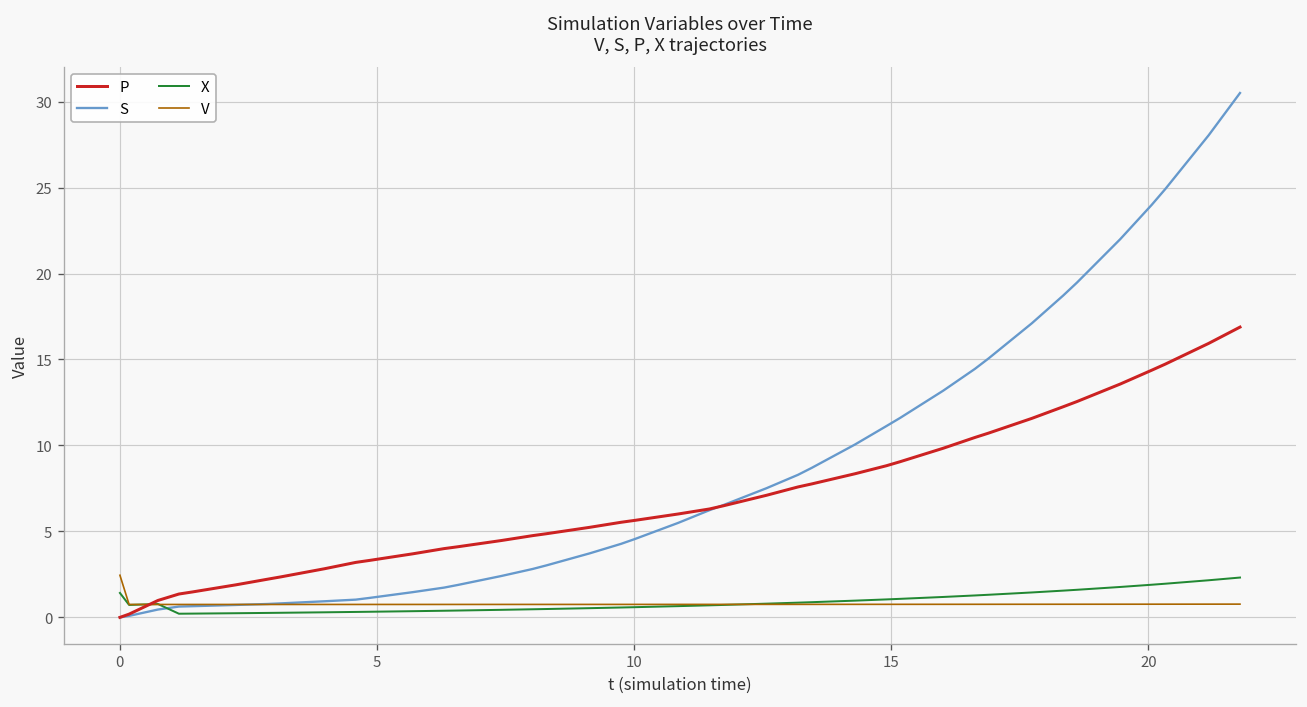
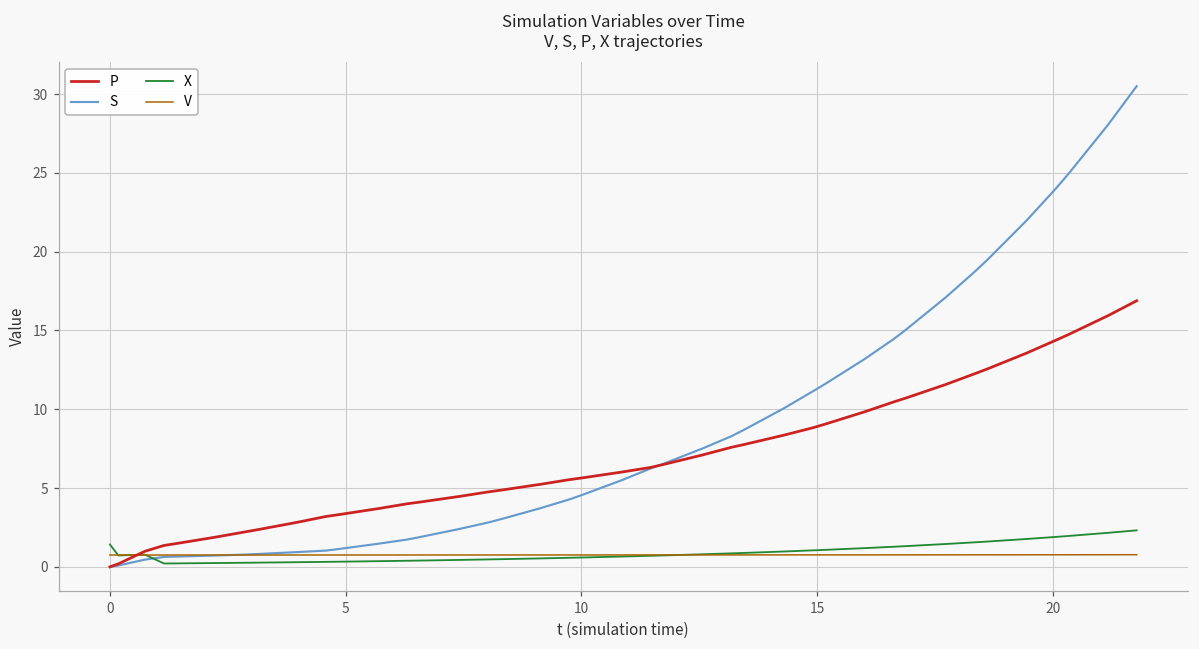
V, 0: 2.5 -> 0.8
